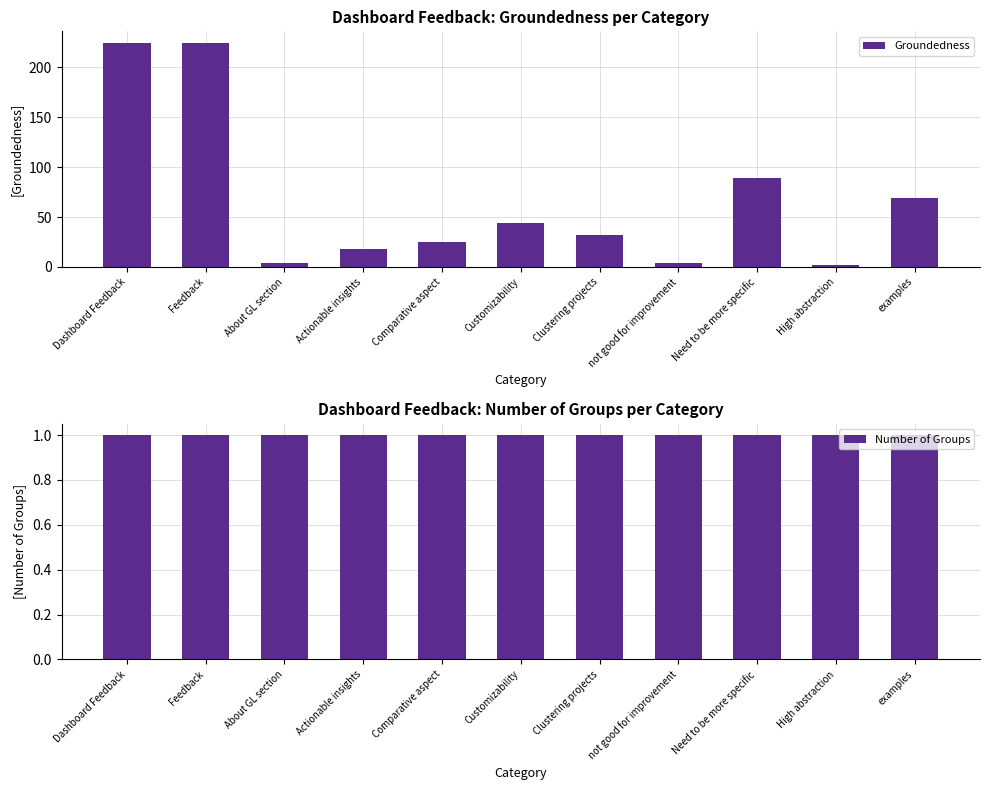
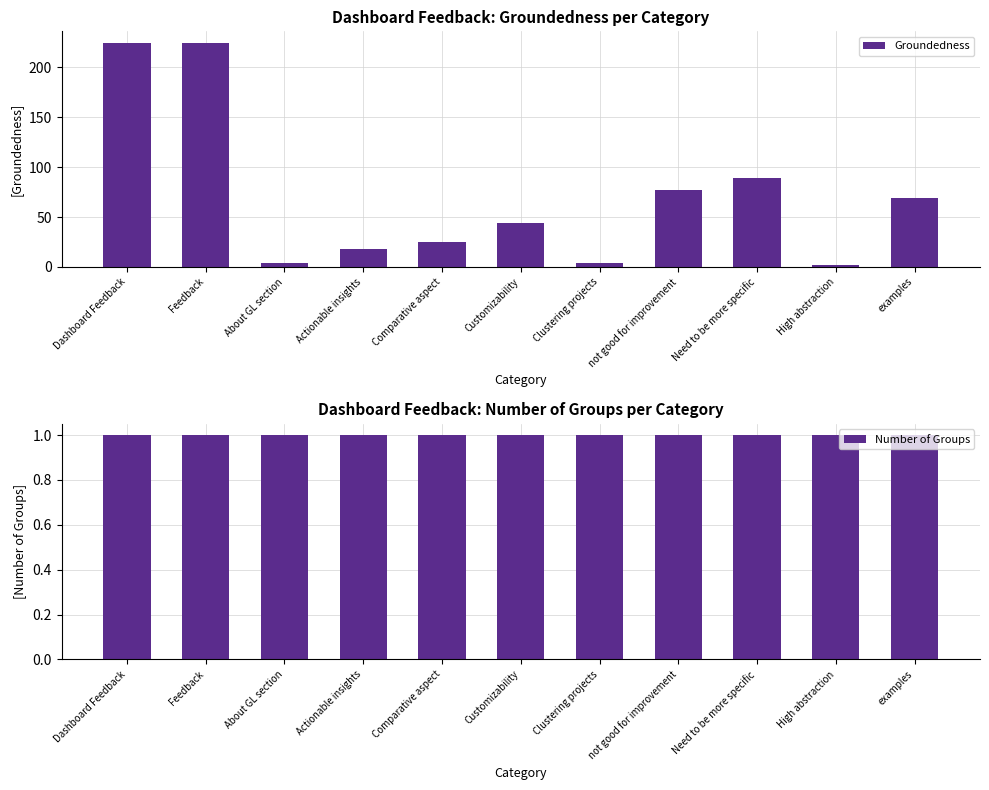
Dashboard Feedback: Groundedness per Category, Clustering projects: 30 -> 0
Dashboard Feedback: Groundedness per Category, not good for improvement: 0 -> 80
